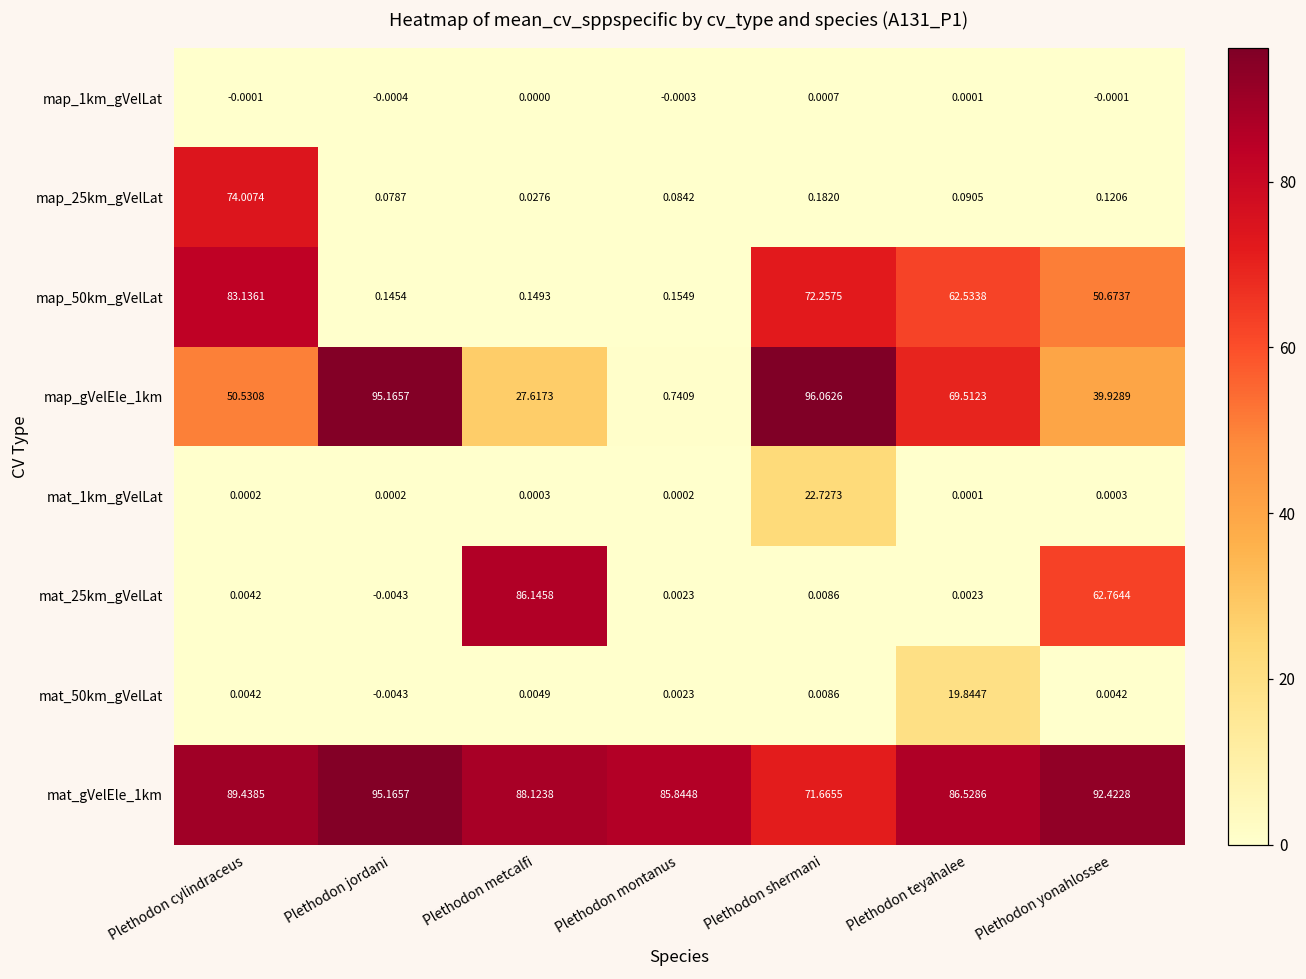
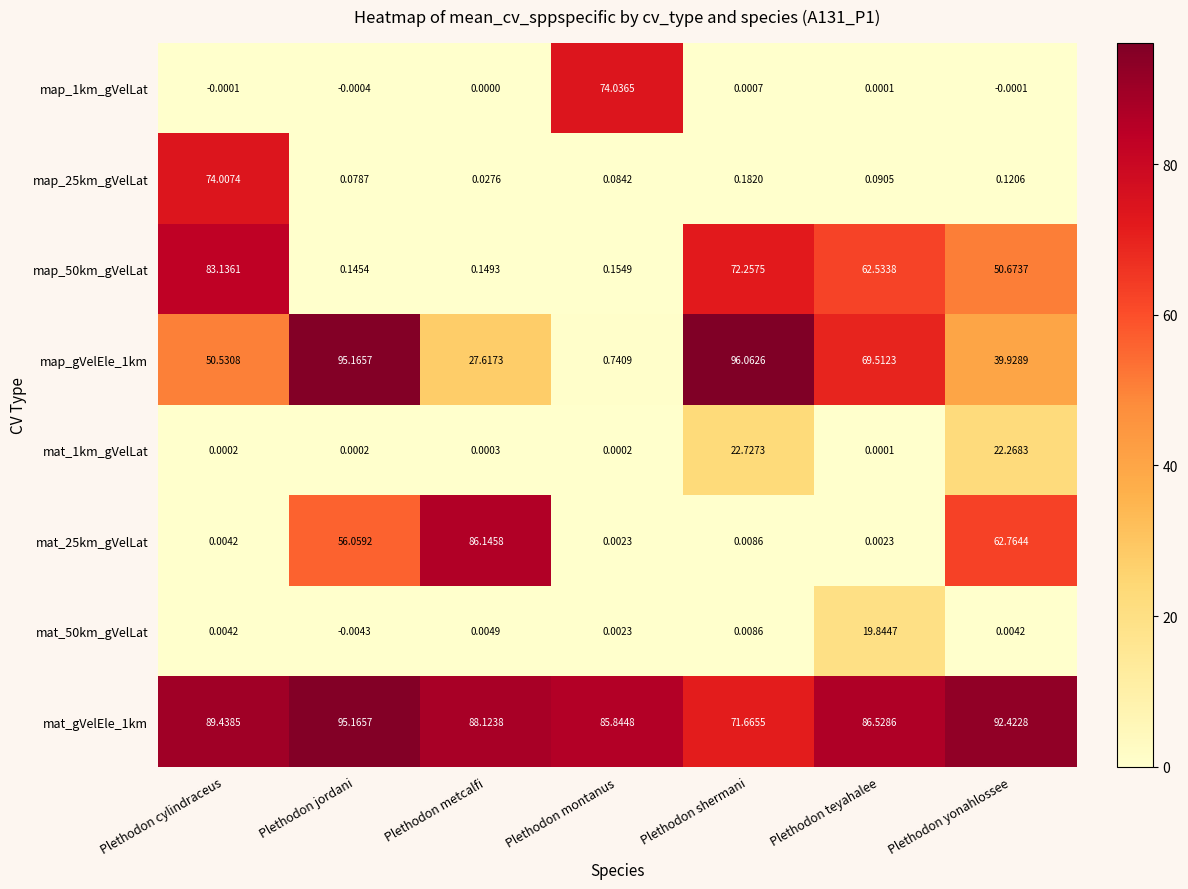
map_1km_gVelLat, Plethodon montanus: -0.0003 -> 74.0365
mat_1km_gVelLat, Plethodon yonahlossee: 0.0003 -> 22.2683
mat_25km_gVelLat, Plethodon jordani: -0.0043 -> 56.0592
